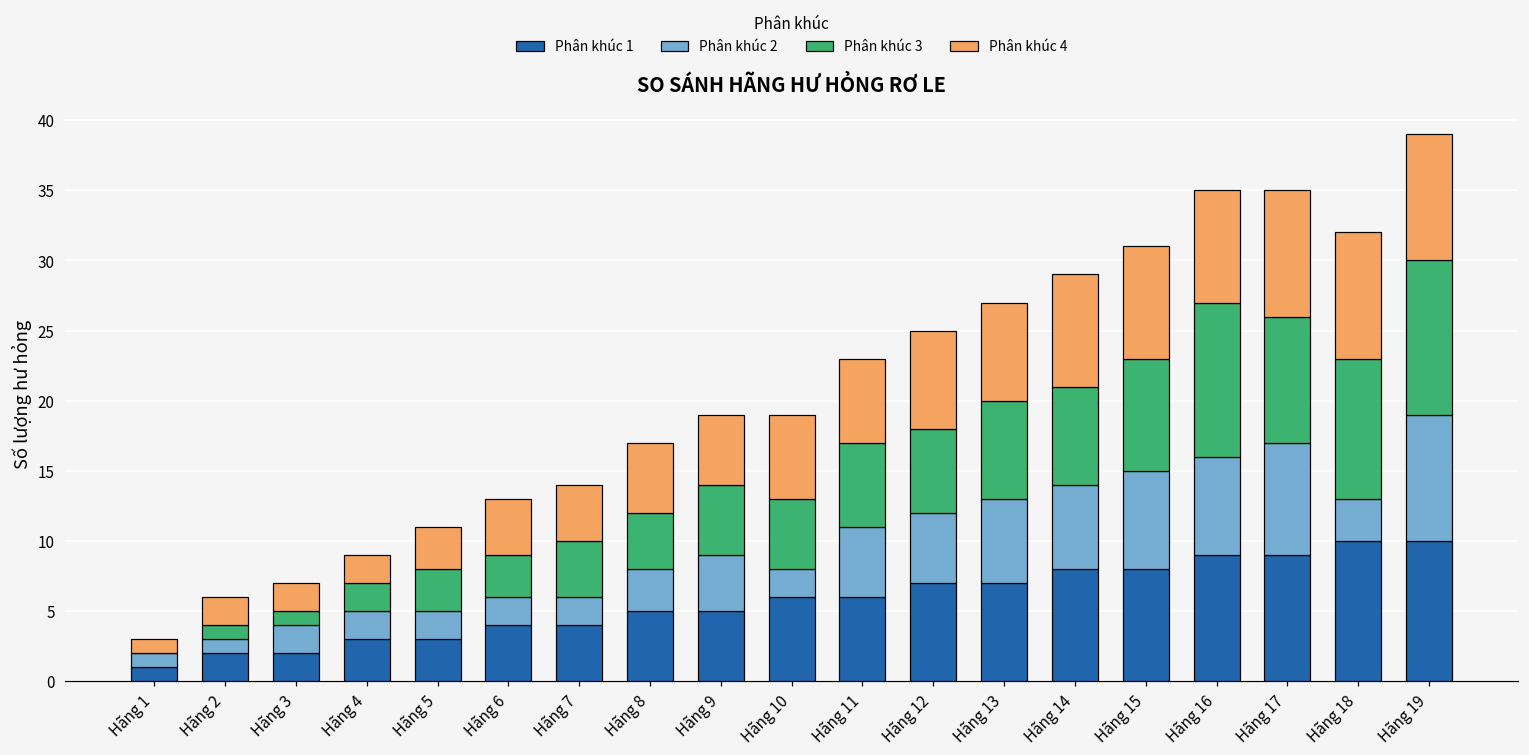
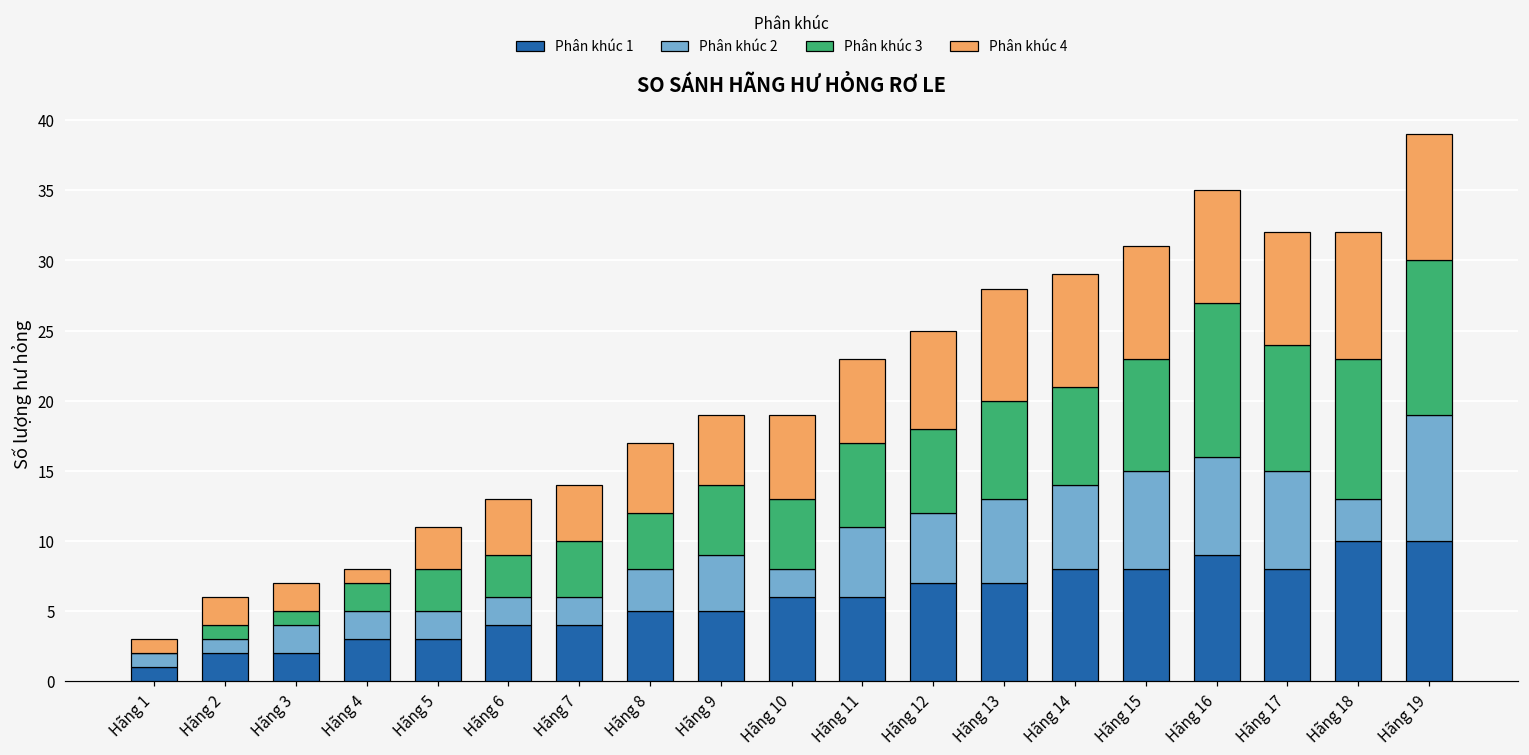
Phân khúc 4, Hãng 4: 2 -> 1
Phân khúc 4, Hãng 13: 7 -> 8
Phân khúc 1, Hãng 17: 9 -> 8
Phân khúc 2, Hãng 17: 8 -> 7
Phân khúc 4, Hãng 17: 9 -> 8
